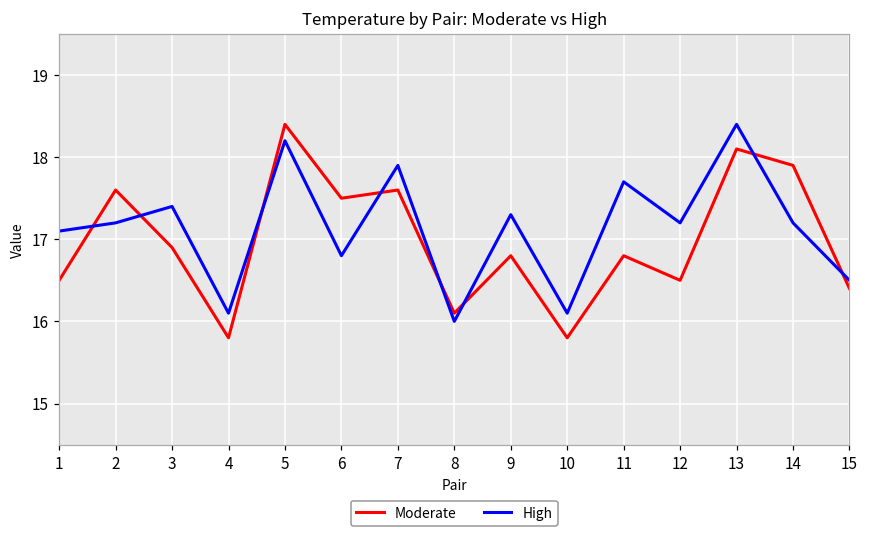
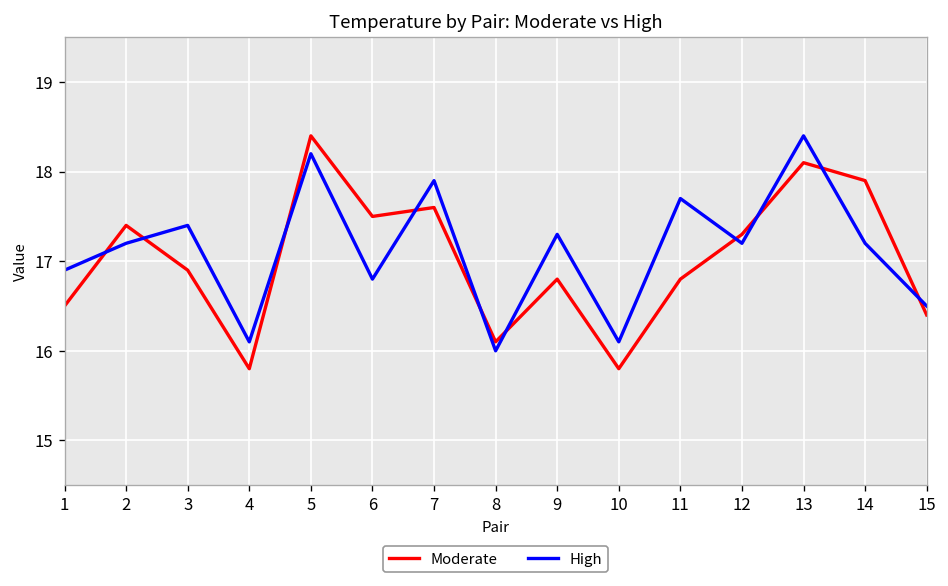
High, 1: 17.1 -> 16.9
Moderate, 2: 17.6 -> 17.4
Moderate, 12: 16.5 -> 17.3
